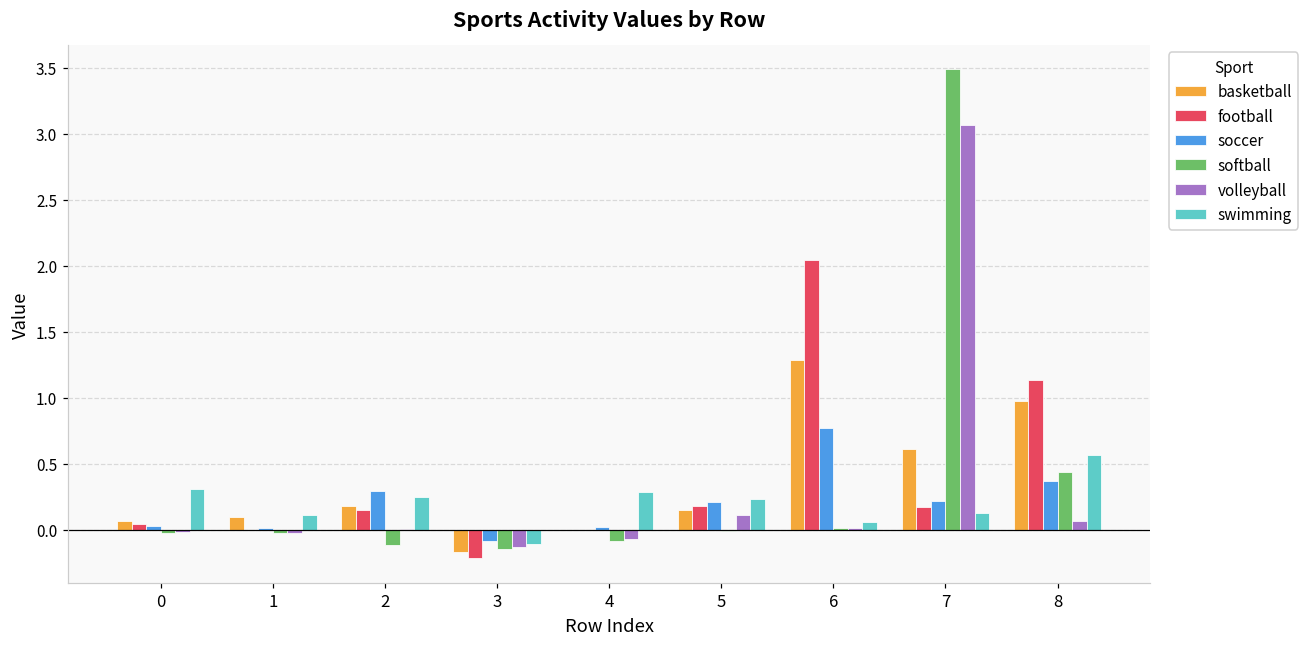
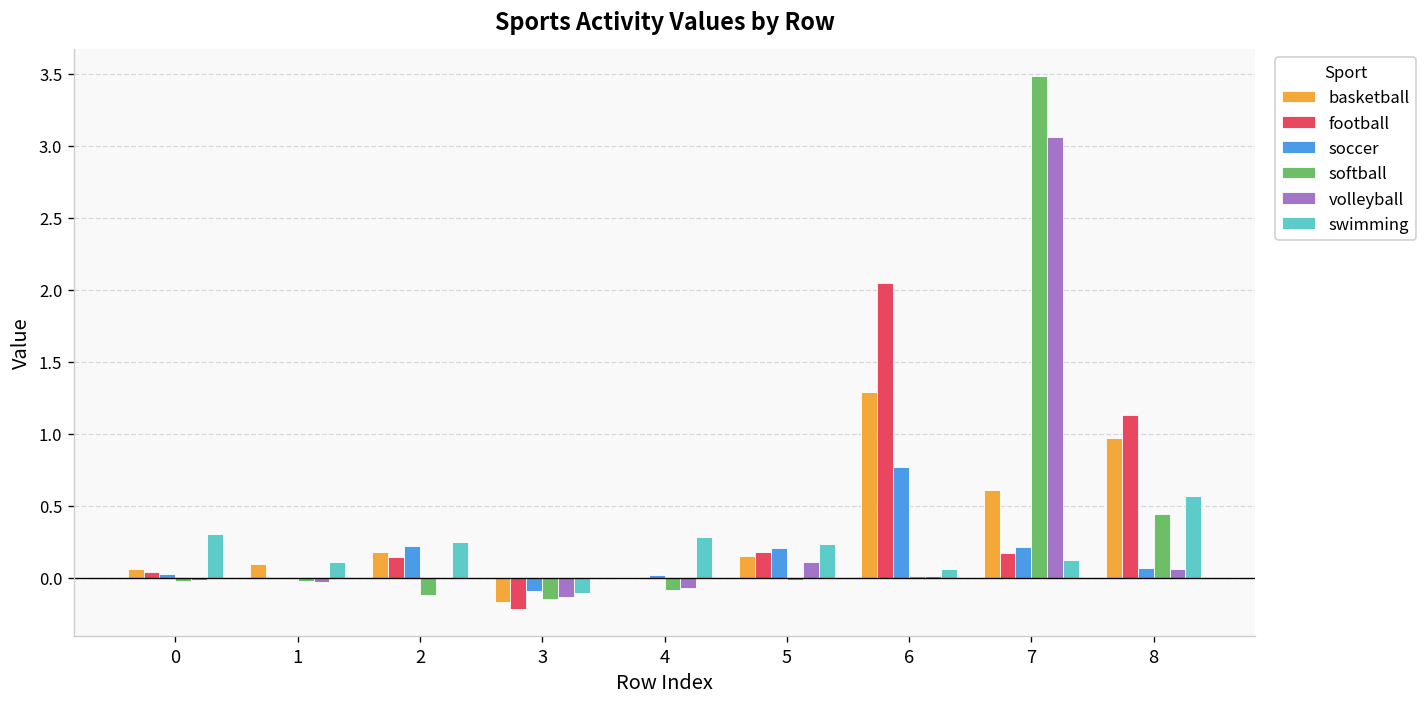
soccer, 2: 0.29 -> 0.22
soccer, 8: 0.37 -> 0.07
